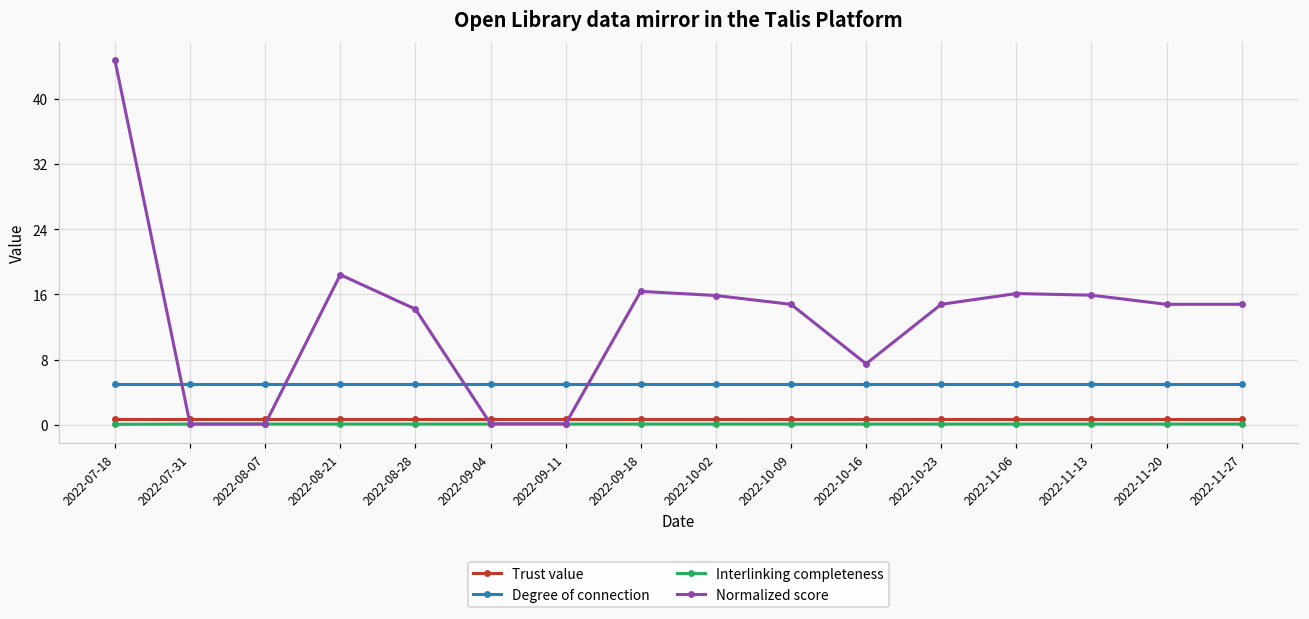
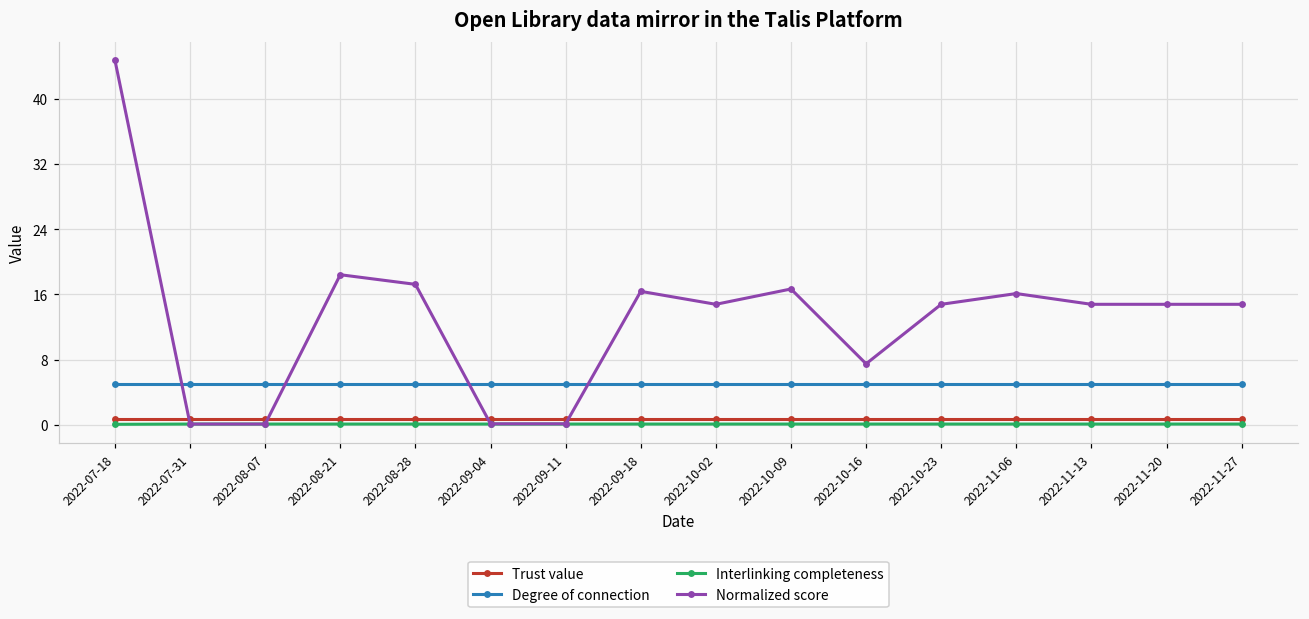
Normalized score, 2022-08-28: 14 -> 17
Normalized score, 2022-10-02: 16 -> 15
Normalized score, 2022-10-09: 15 -> 17
Normalized score, 2022-11-13: 16 -> 15
